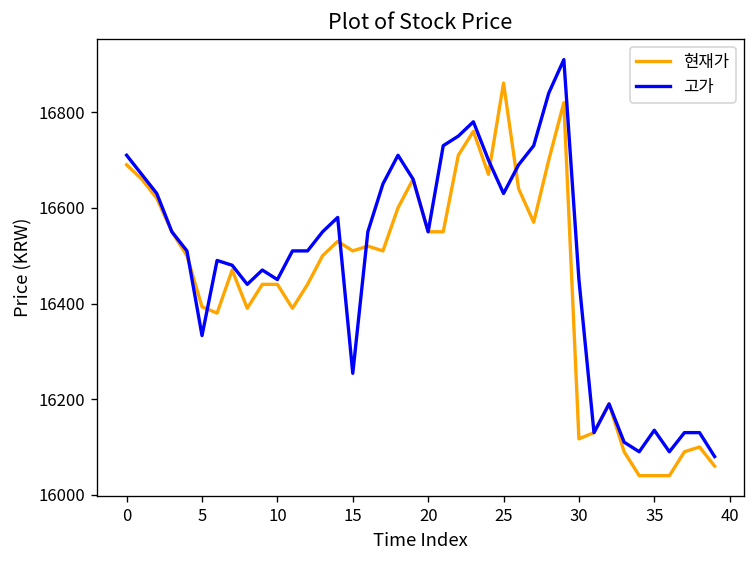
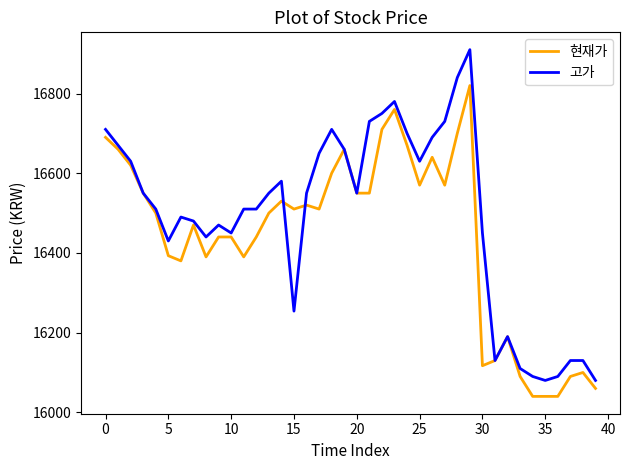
고가, 5: 16330 -> 16430
현재가, 25: 16860 -> 16570
고가, 35: 16140 -> 16080
